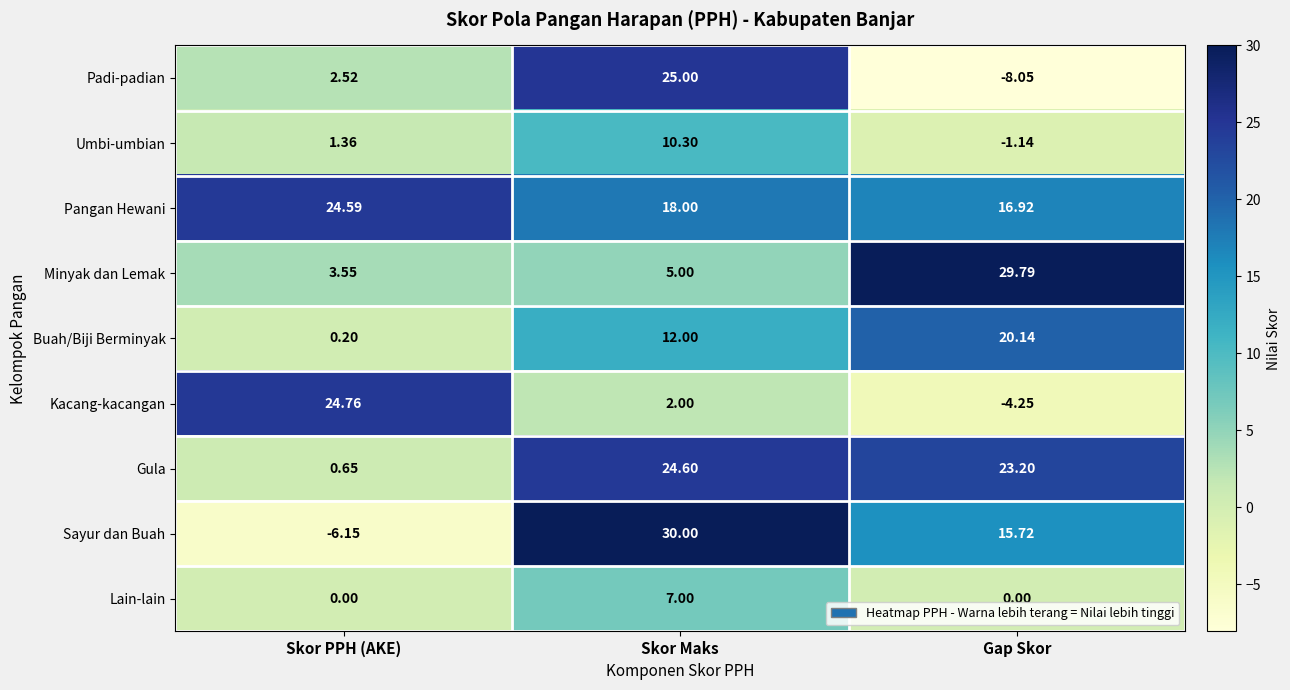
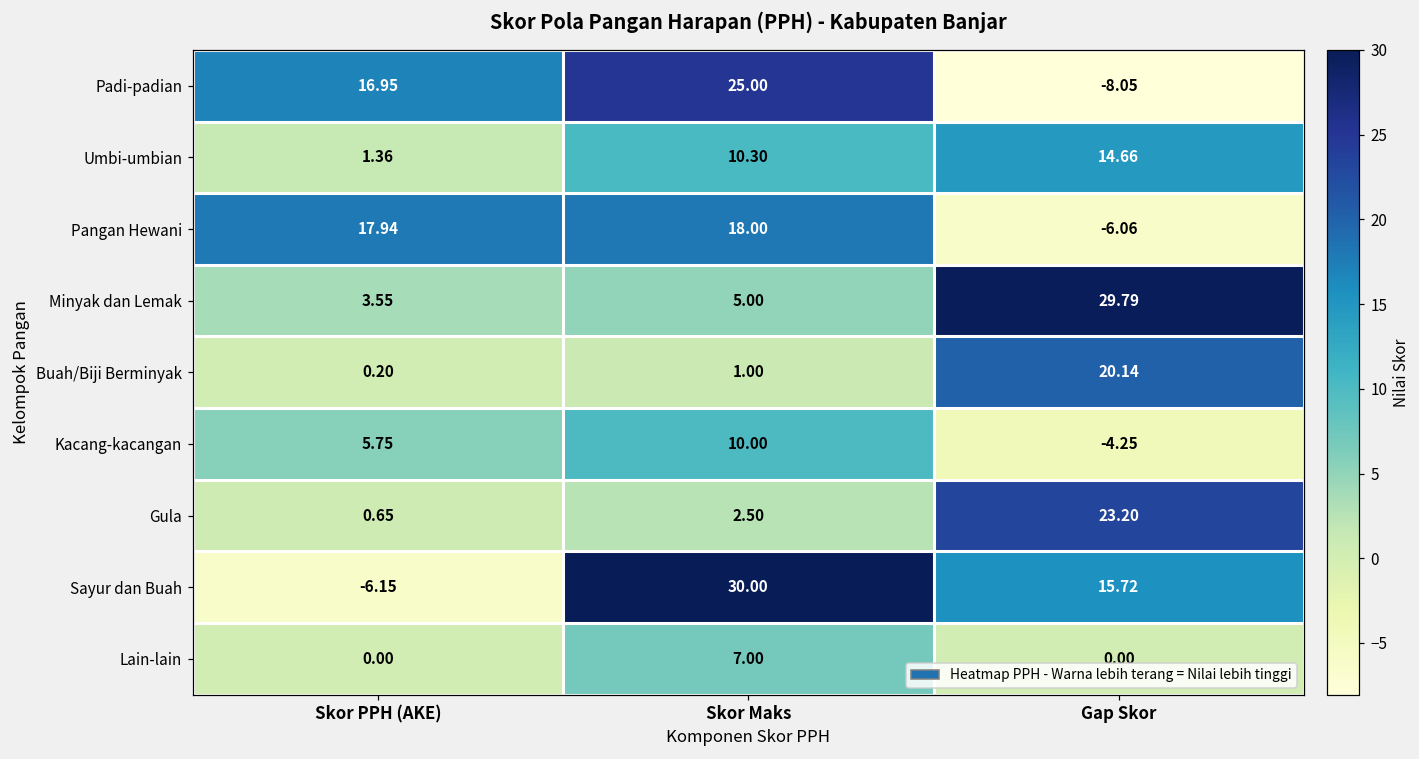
Padi-padian, Skor PPH (AKE): 2.52 -> 16.95
Umbi-umbian, Gap Skor: -1.14 -> 14.66
Pangan Hewani, Skor PPH (AKE): 24.59 -> 17.94
Pangan Hewani, Gap Skor: 16.92 -> -6.06
Buah/Biji Berminyak, Skor Maks: 12.00 -> 1.00
Kacang-kacangan, Skor PPH (AKE): 24.76 -> 5.75
Kacang-kacangan, Skor Maks: 2.00 -> 10.00
Gula, Skor Maks: 24.60 -> 2.50
